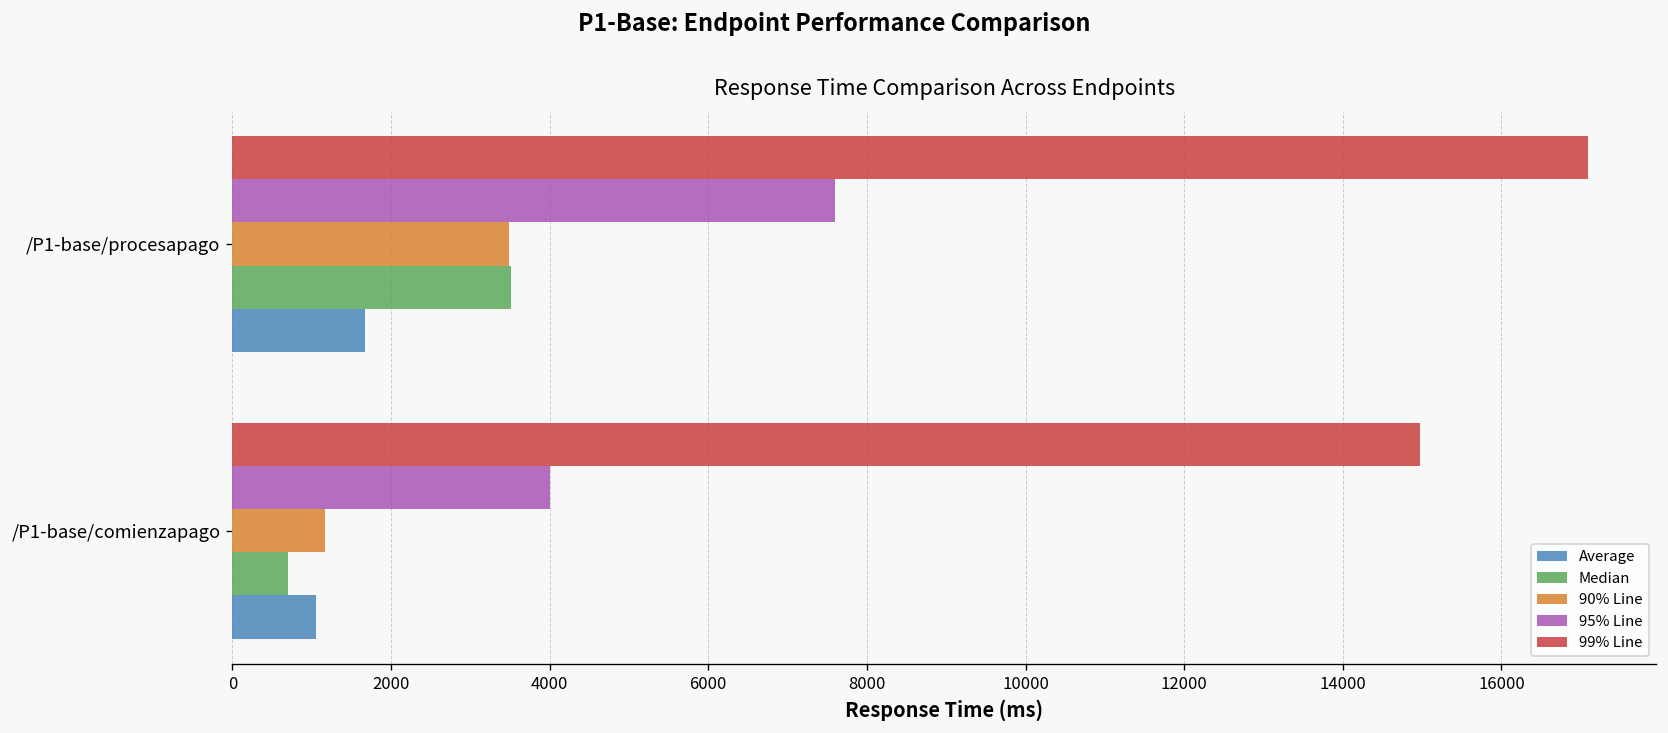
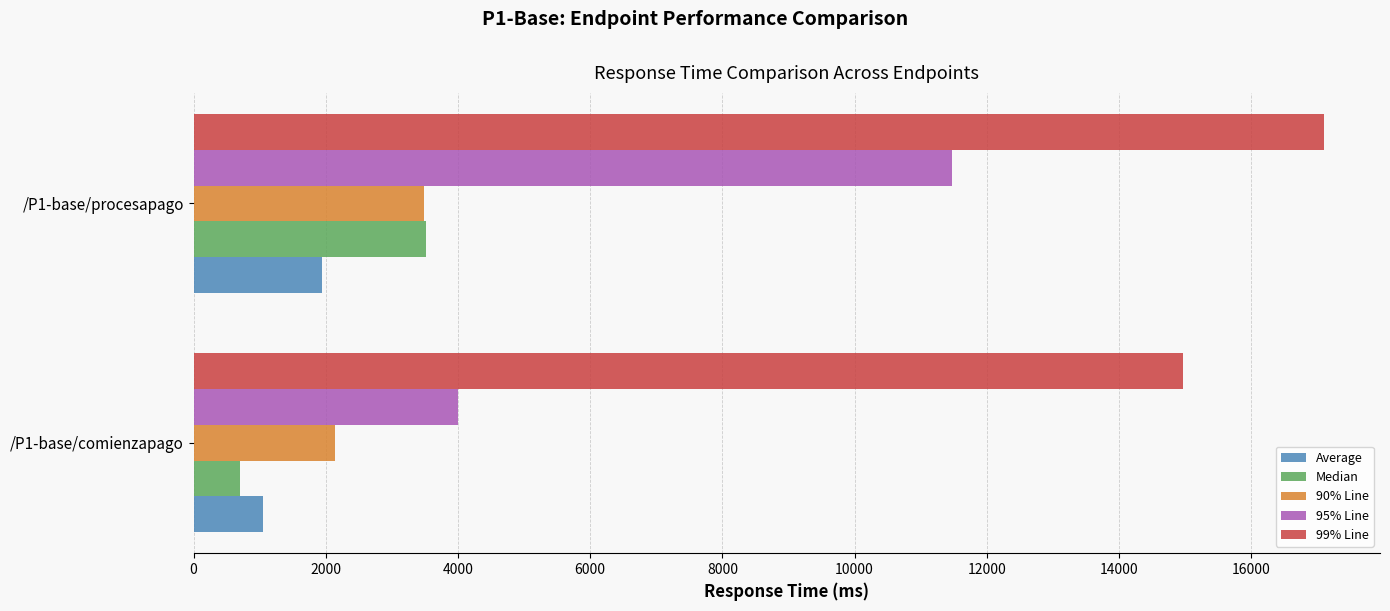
95% Line, /P1-base/procesapago: 7600 -> 11500
Average, /P1-base/procesapago: 1700 -> 1900
90% Line, /P1-base/comienzapago: 1200 -> 2100
